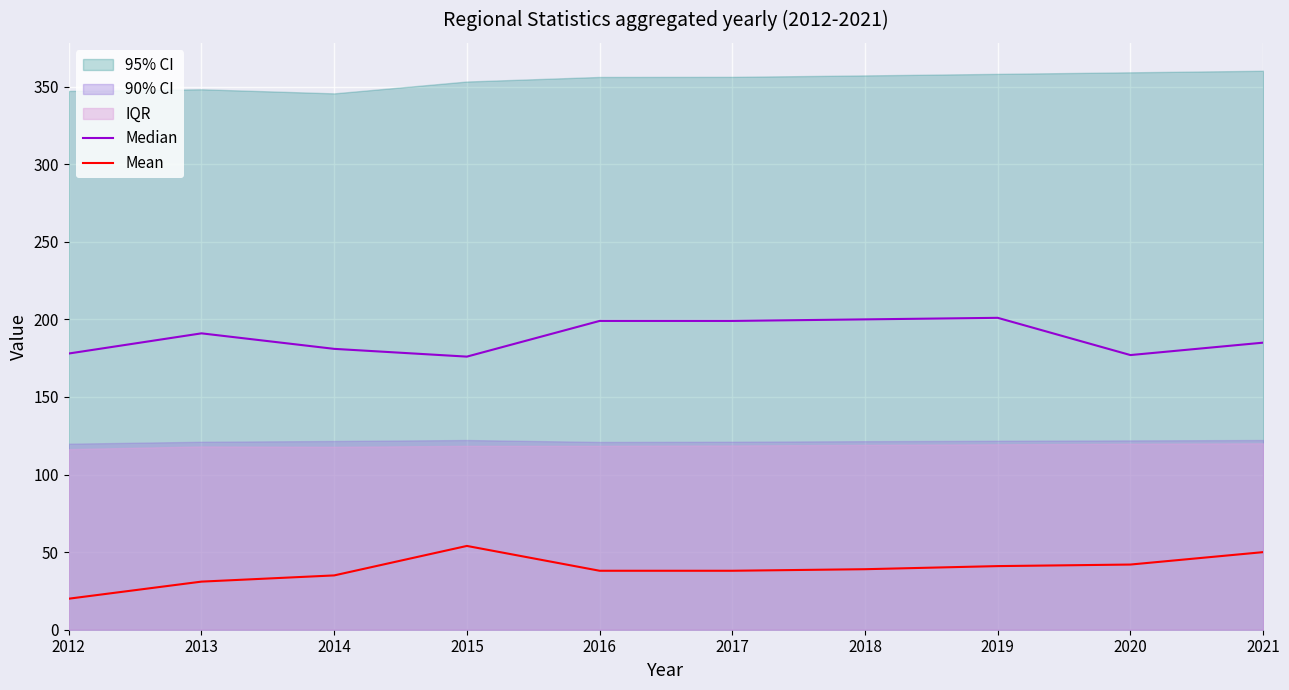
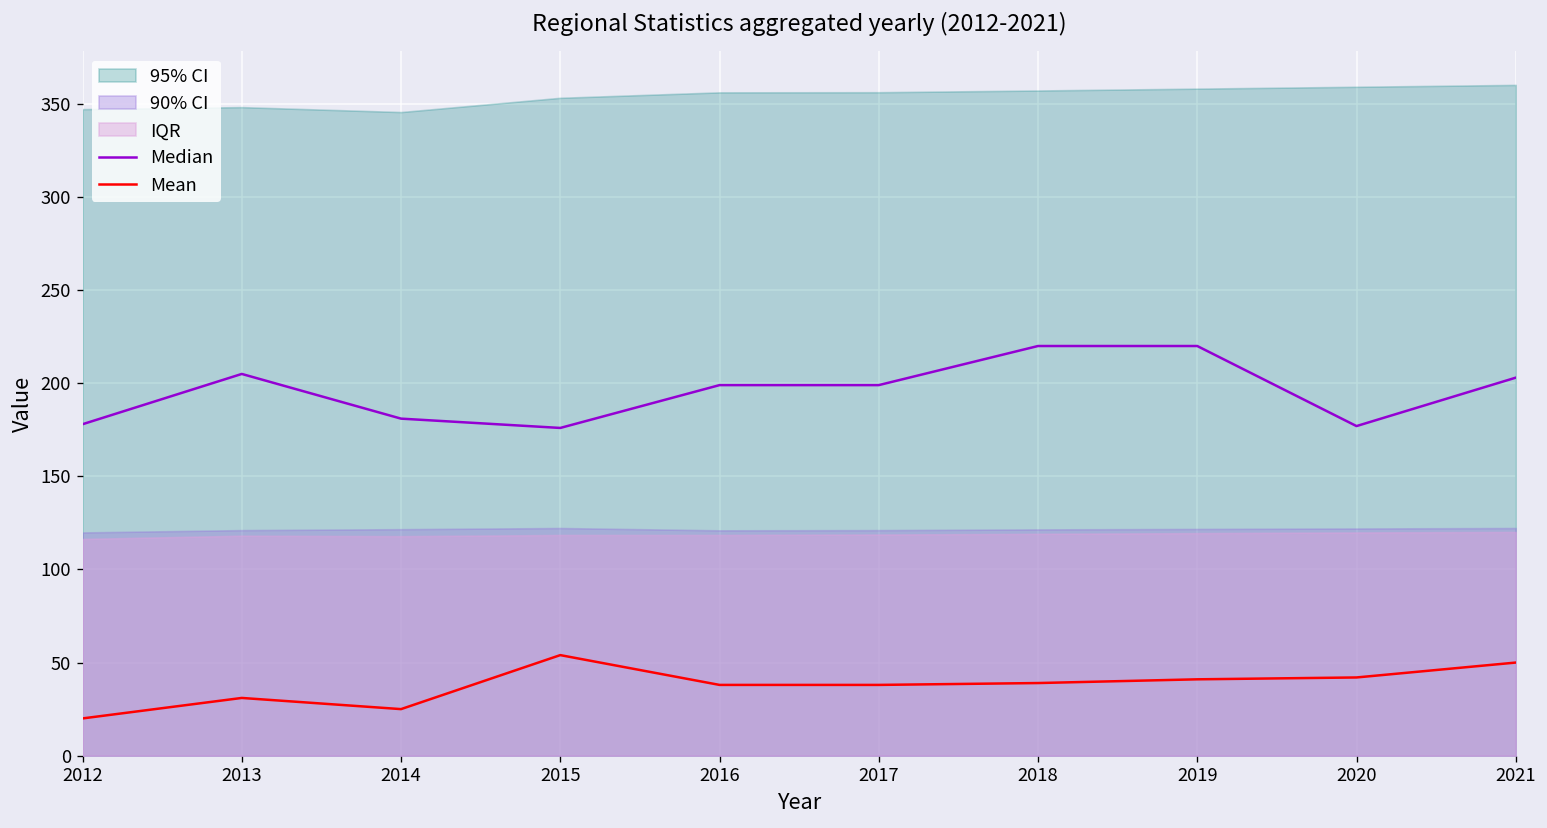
Median, 2013: 191 -> 205
Mean, 2014: 35 -> 25
Median, 2018: 200 -> 220
Median, 2019: 201 -> 220
Median, 2021: 185 -> 203
